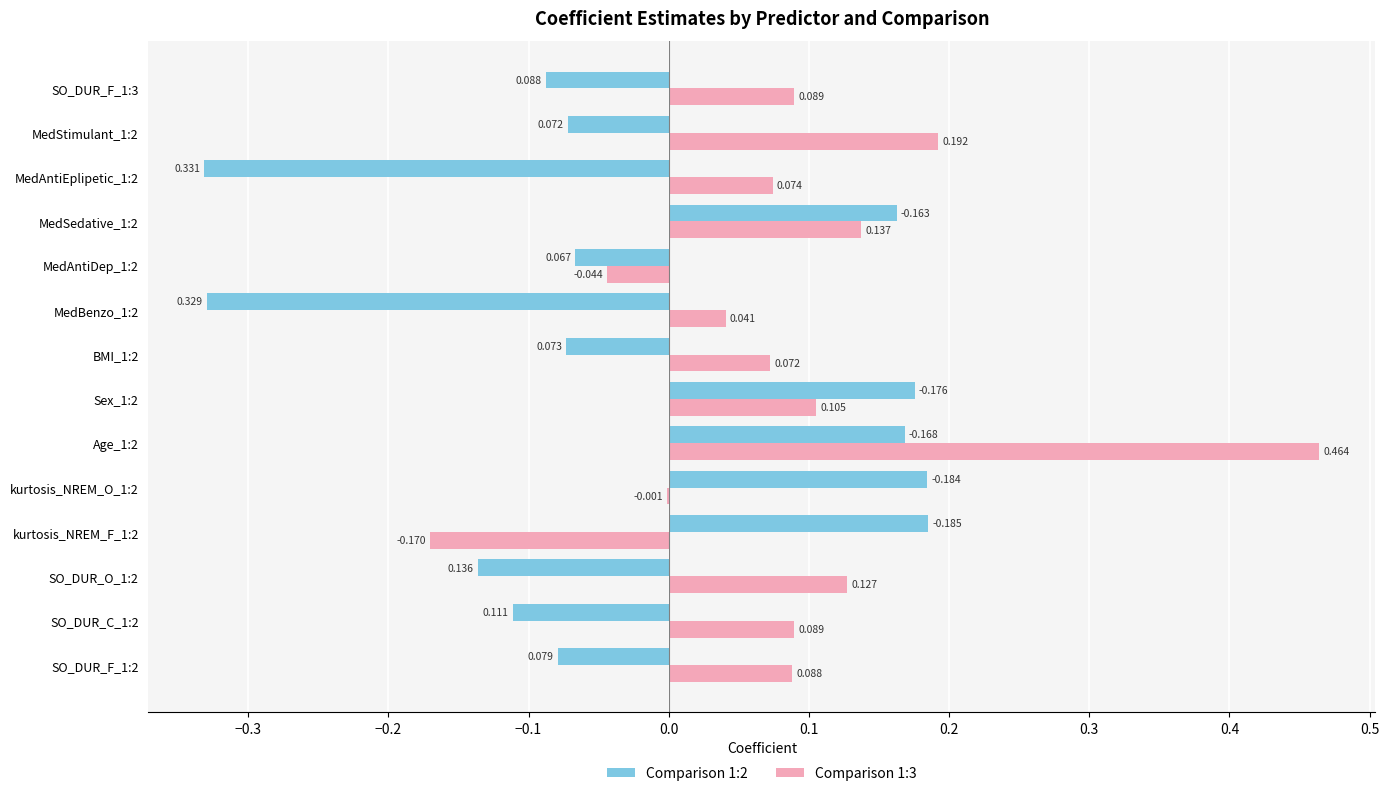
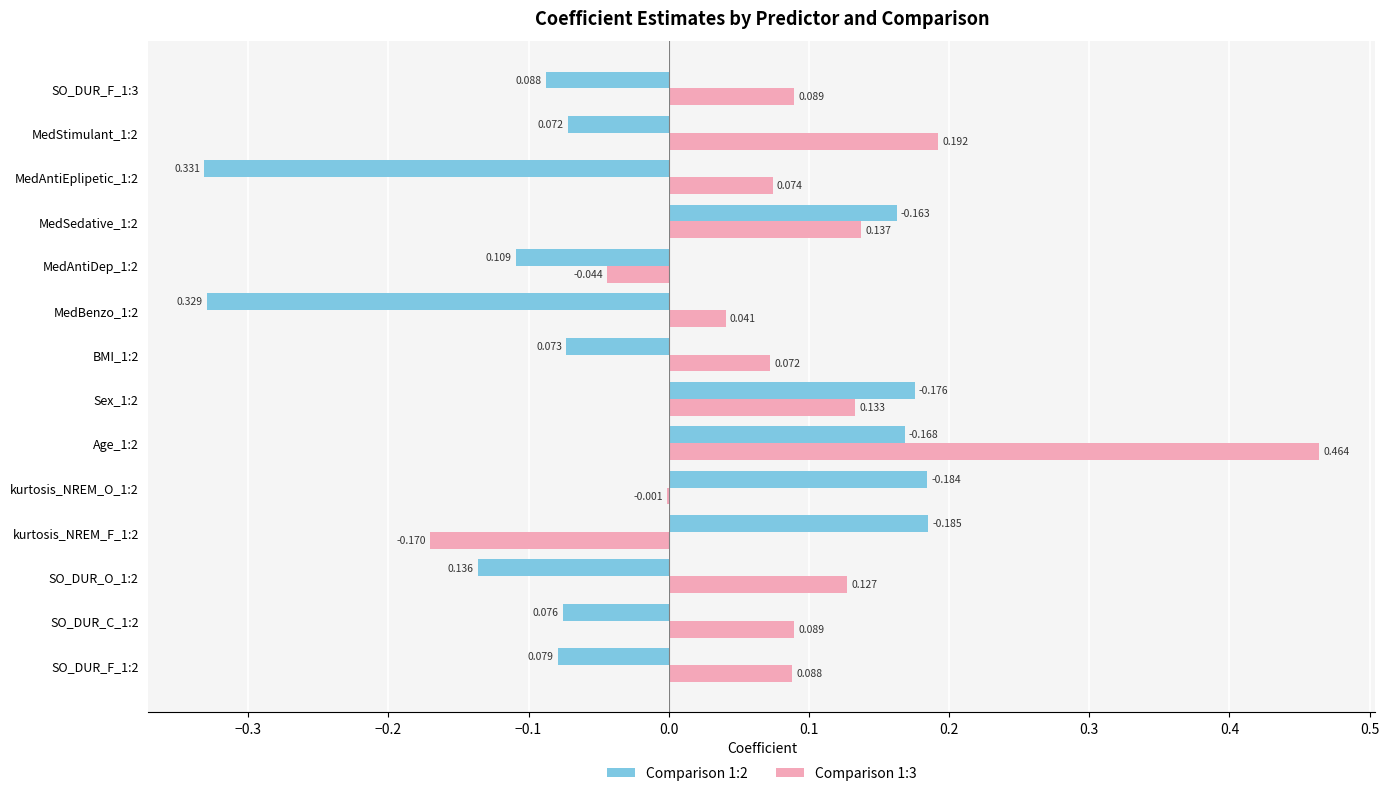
Comparison 1:2, MedAntiDep_1:2: 0.067 -> 0.109
Comparison 1:3, Sex_1:2: 0.105 -> 0.133
Comparison 1:2, SO_DUR_C_1:2: 0.111 -> 0.076
